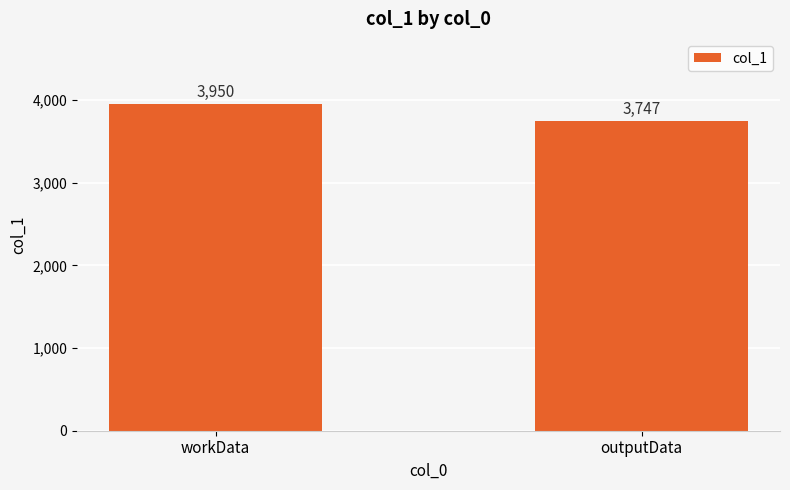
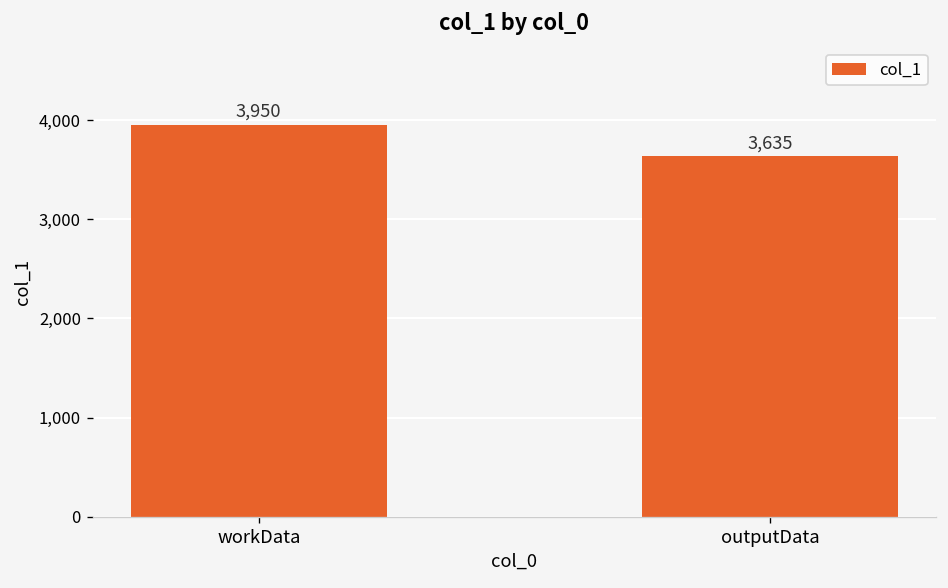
outputData: 3,747 -> 3,635
